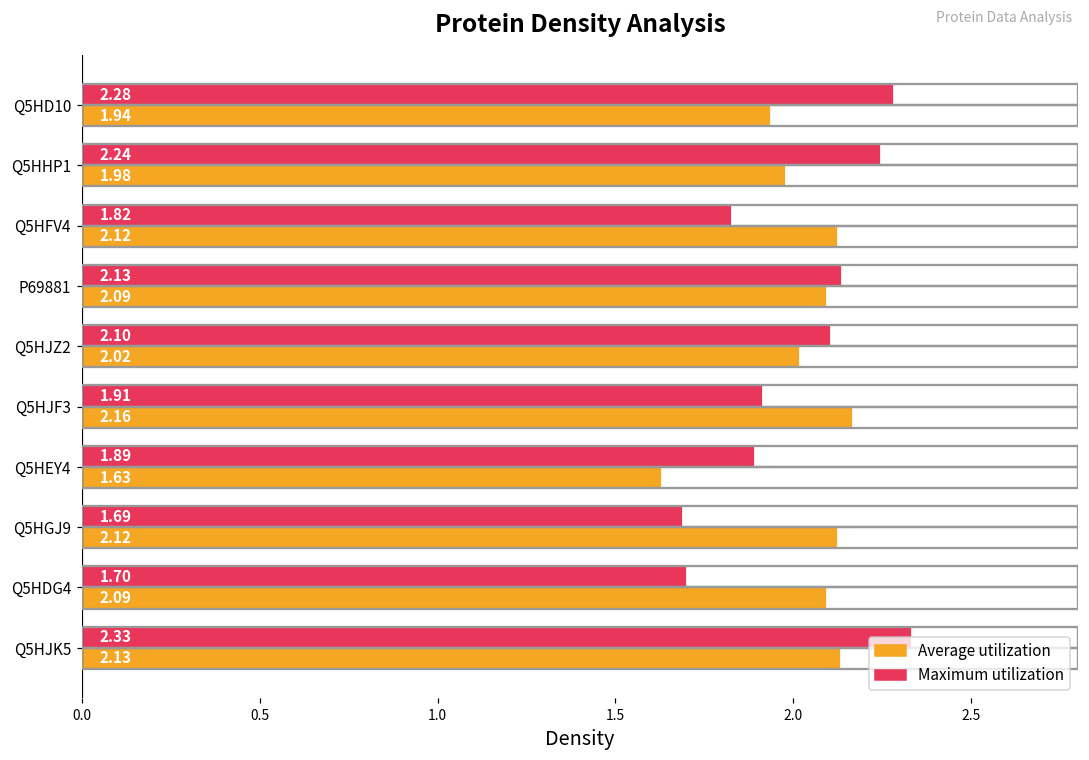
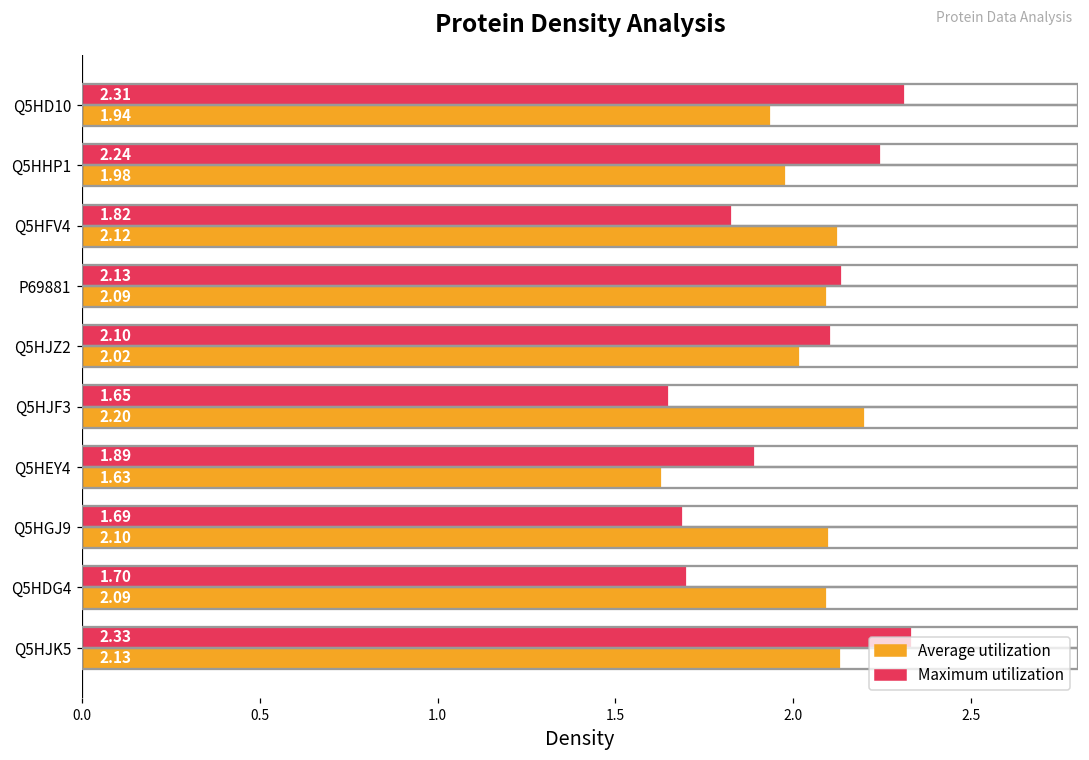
Maximum utilization, Q5HD10: 2.28 -> 2.31
Maximum utilization, Q5HJF3: 1.91 -> 1.65
Average utilization, Q5HJF3: 2.16 -> 2.20
Average utilization, Q5HGJ9: 2.12 -> 2.10
